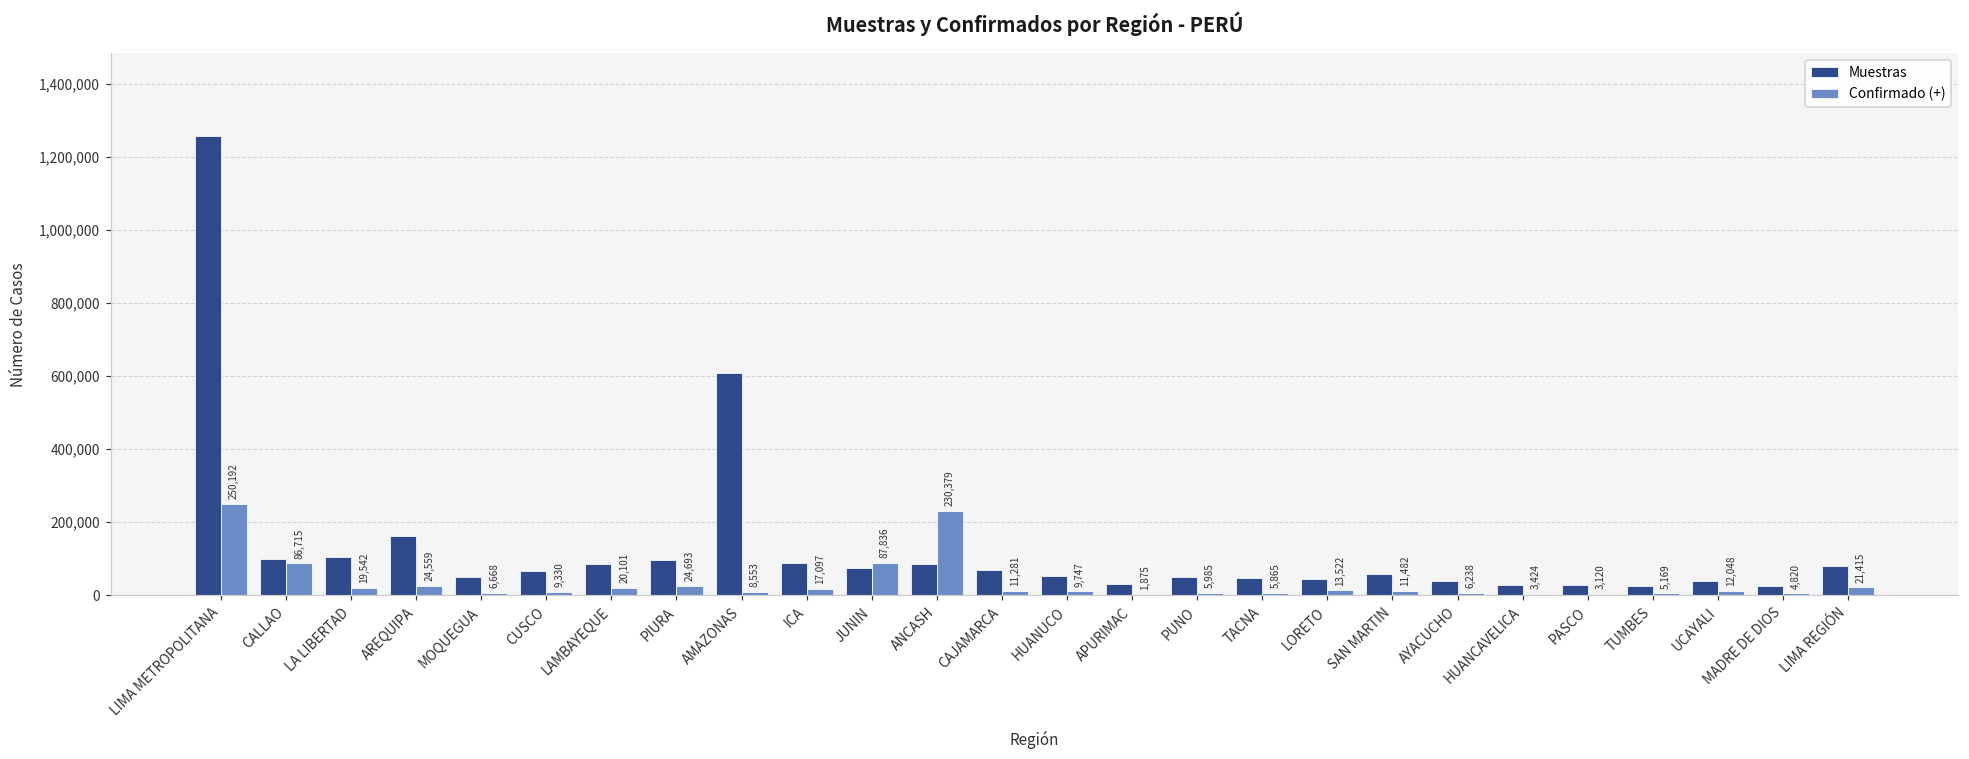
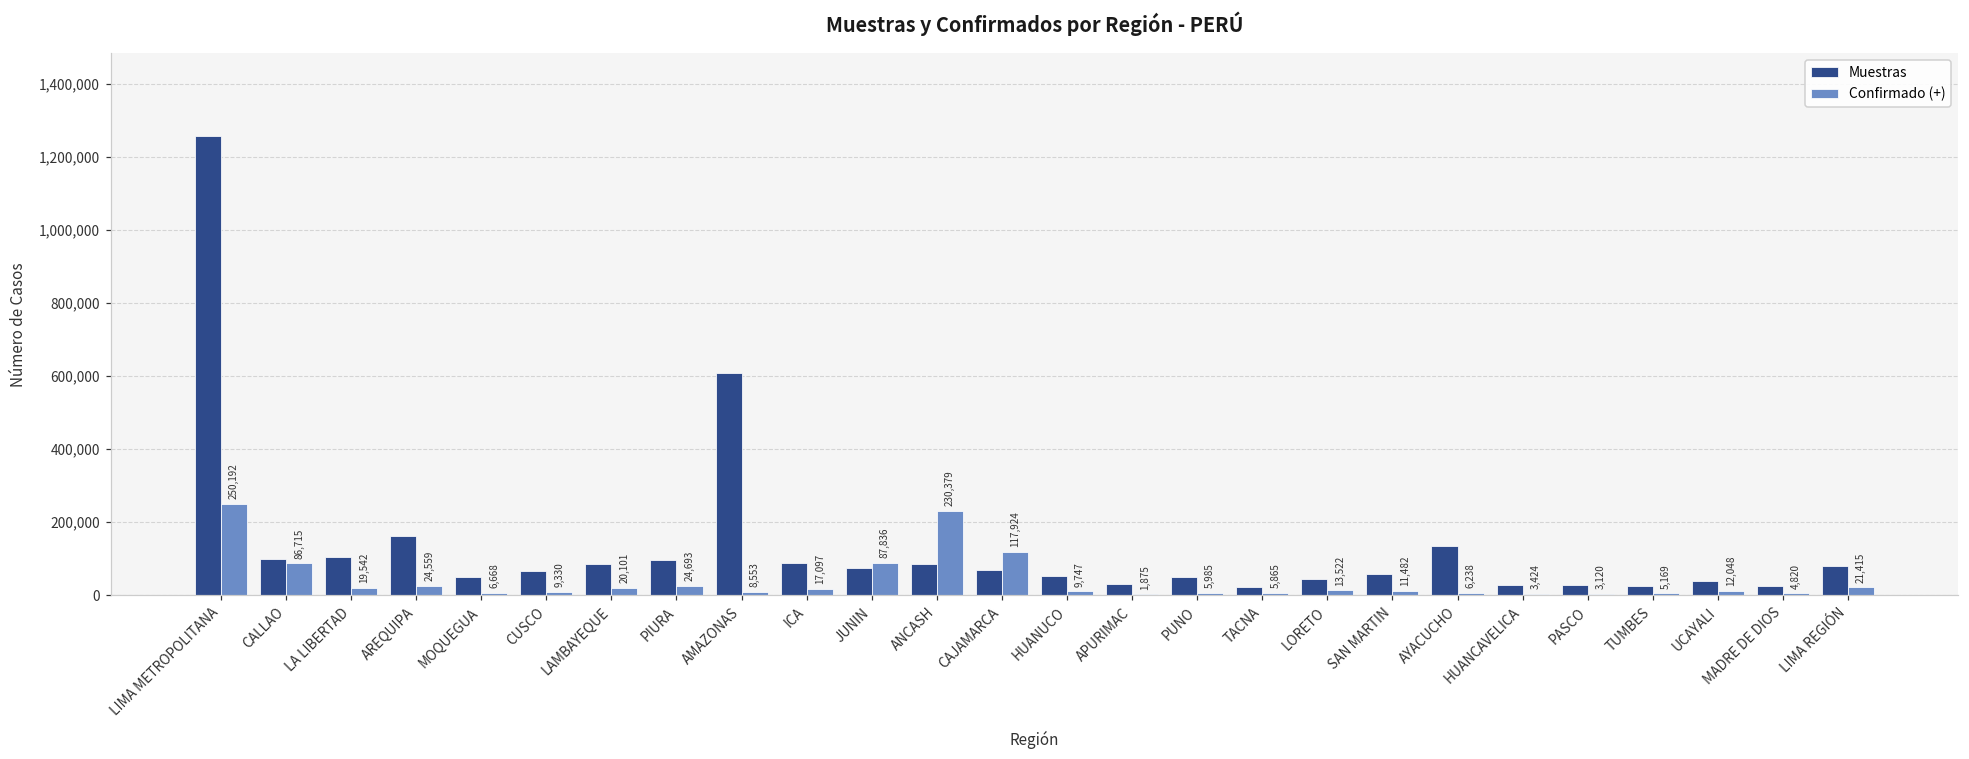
Confirmado (+), CAJAMARCA: 11,281 -> 117,924
Muestras, TACNA: 50,000 -> 20,000
Muestras, AYACUCHO: 40,000 -> 130,000
